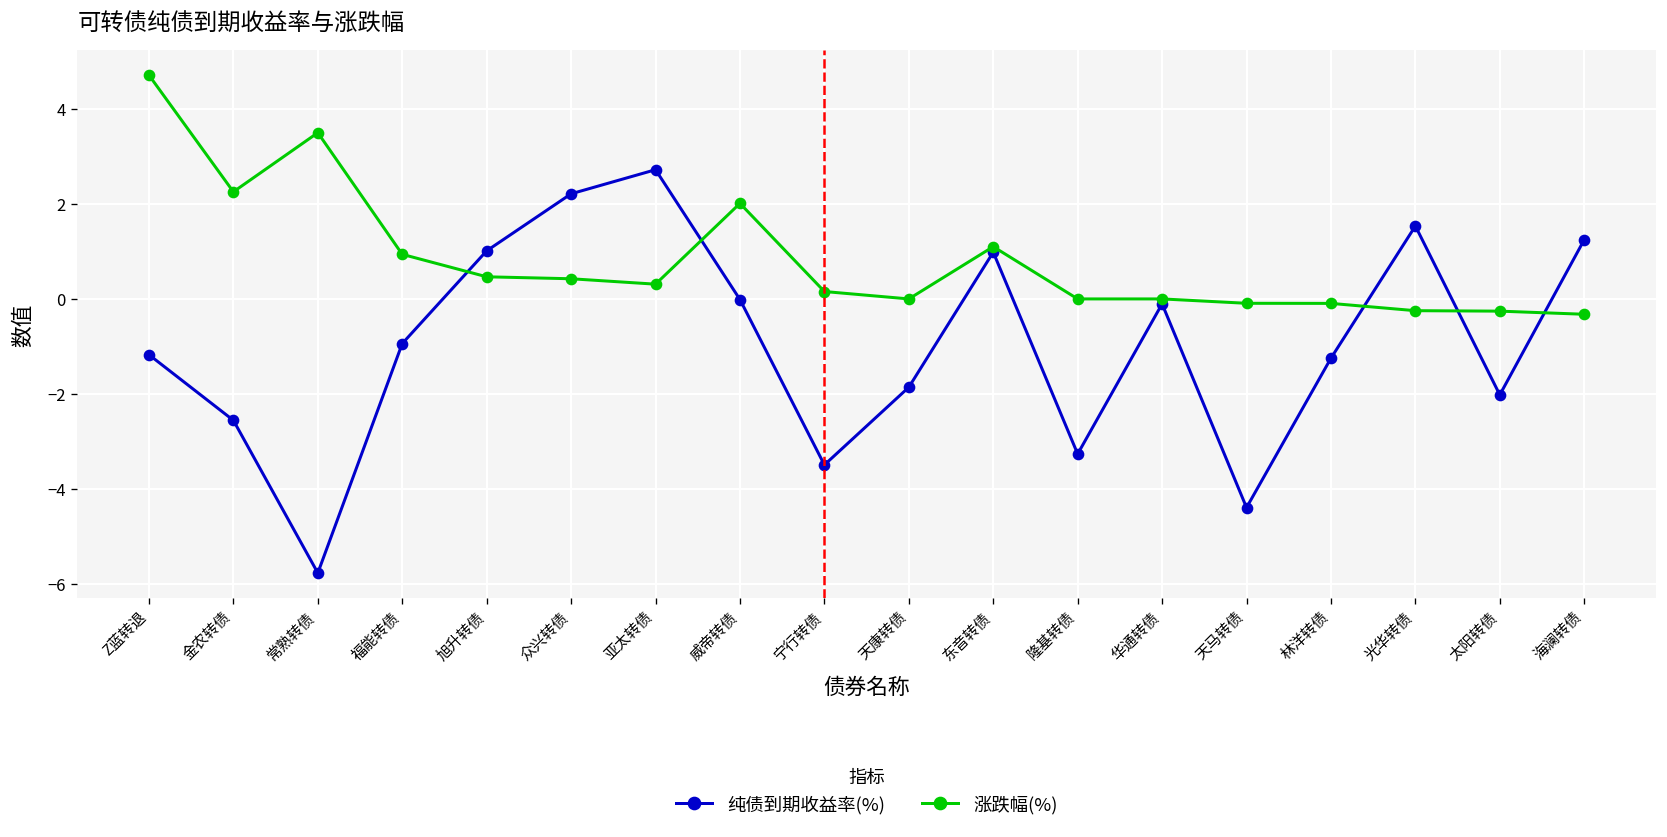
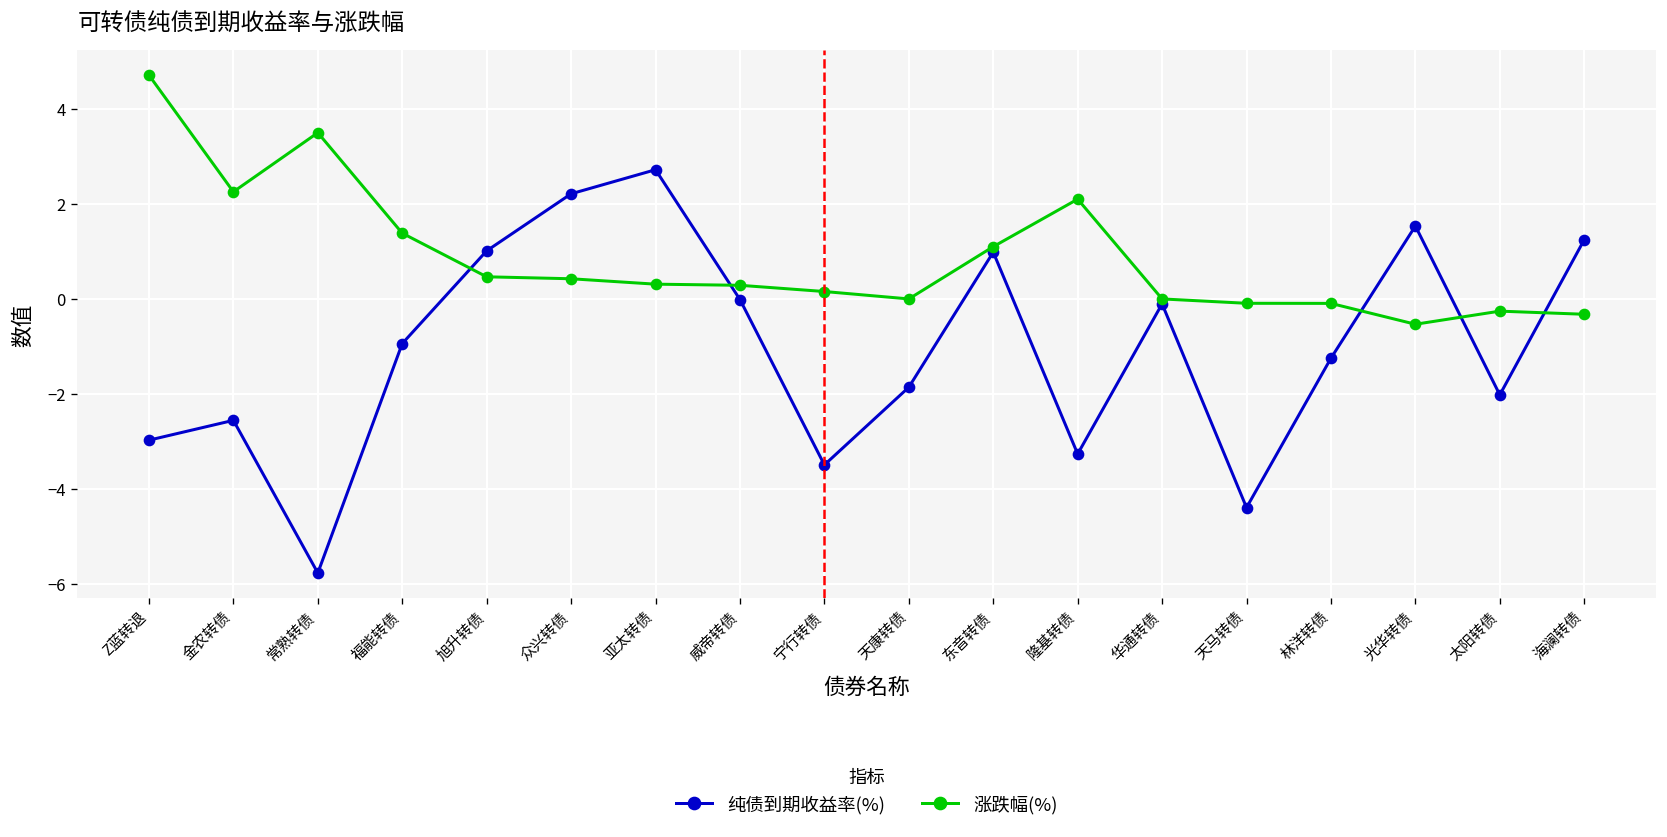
纯债到期收益率(%), Z蓝转退: -1.2 -> -3.0
涨跌幅(%), 福能转债: 0.9 -> 1.4
涨跌幅(%), 威帝转债: 2.0 -> 0.3
涨跌幅(%), 隆基转债: 0.0 -> 2.1
涨跌幅(%), 光华转债: -0.2 -> -0.5
